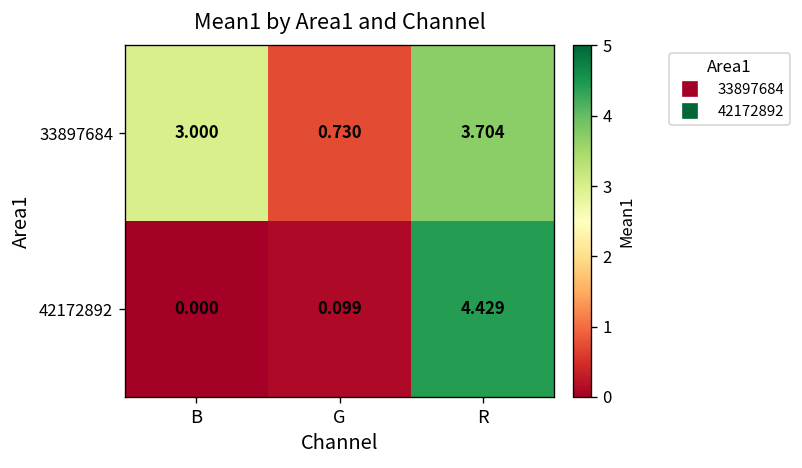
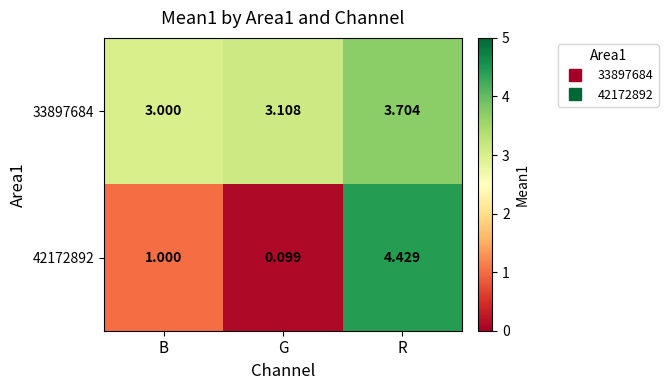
33897684, G: 0.730 -> 3.108
42172892, B: 0.000 -> 1.000
